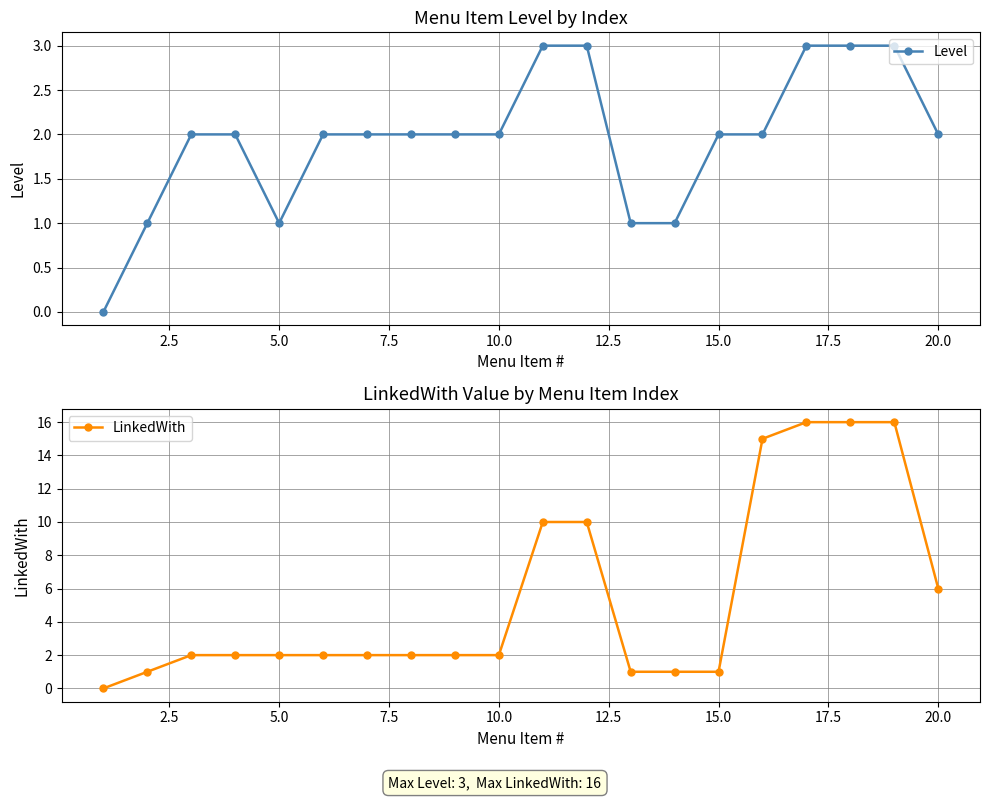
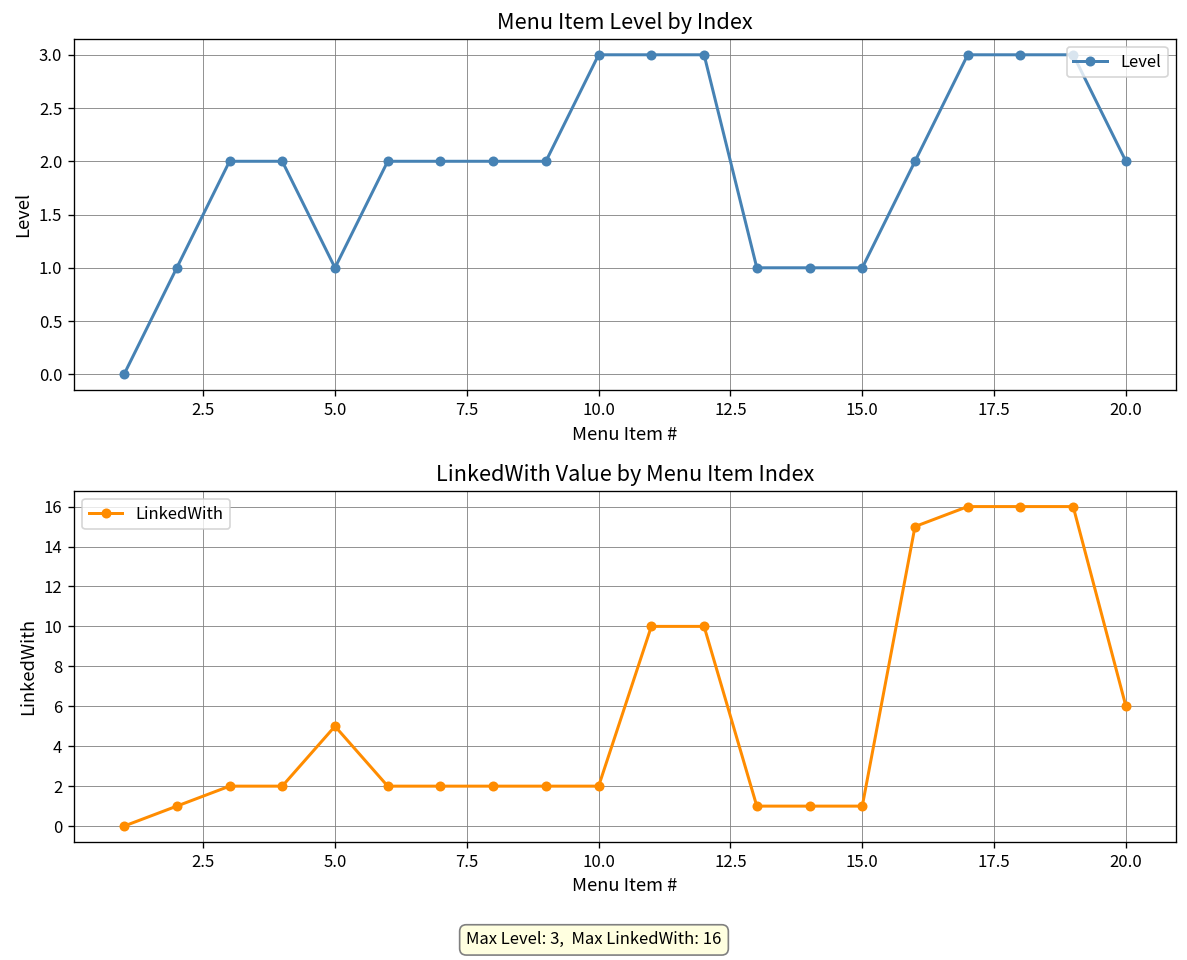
Menu Item Level by Index, 10.0: 2 -> 3
Menu Item Level by Index, 15.0: 2 -> 1
LinkedWith Value by Menu Item Index, 5.0: 2 -> 5
